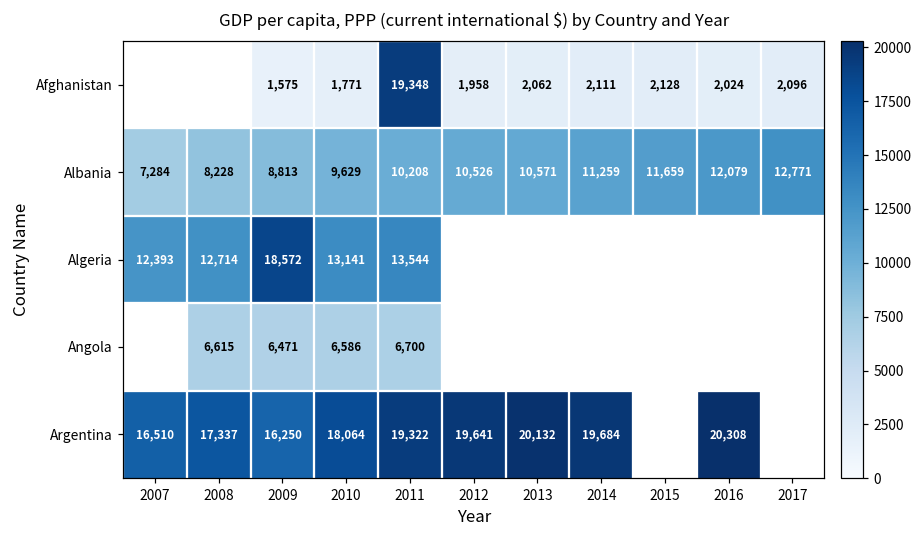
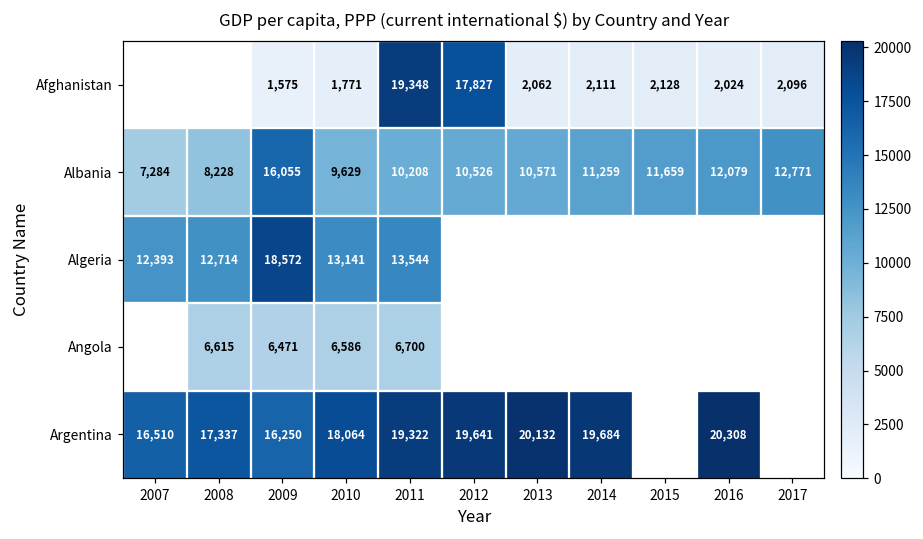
Afghanistan, 2012: 1,958 -> 17,827
Albania, 2009: 8,813 -> 16,055
